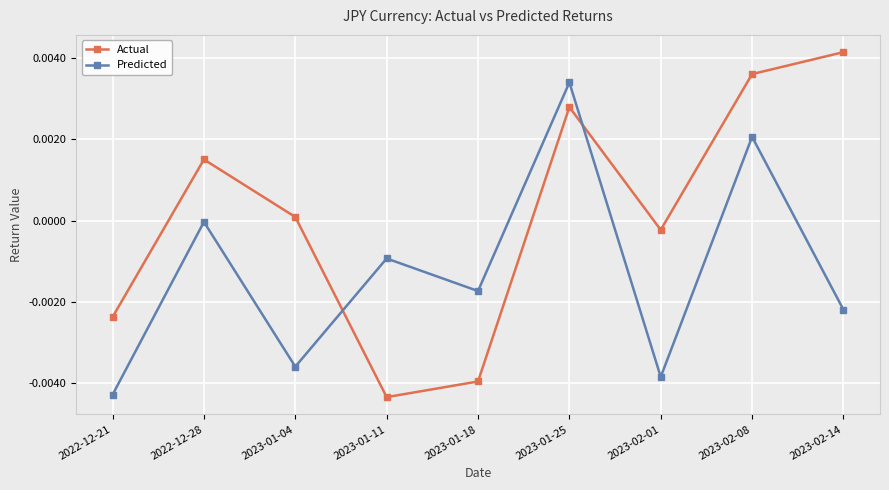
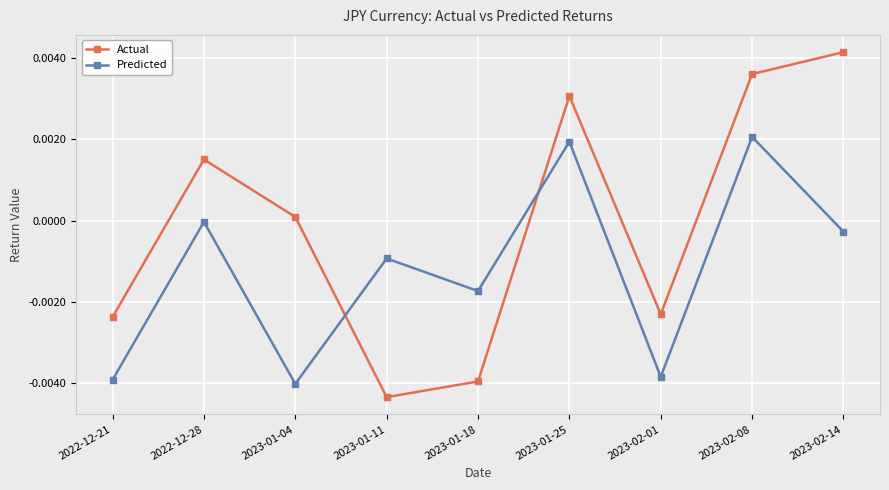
Predicted, 2022-12-21: -0.0043 -> -0.0039
Predicted, 2023-01-04: -0.0036 -> -0.0040
Actual, 2023-01-25: 0.0028 -> 0.0031
Predicted, 2023-01-25: 0.0034 -> 0.0019
Actual, 2023-02-01: -0.0002 -> -0.0023
Predicted, 2023-02-14: -0.0022 -> -0.0003
